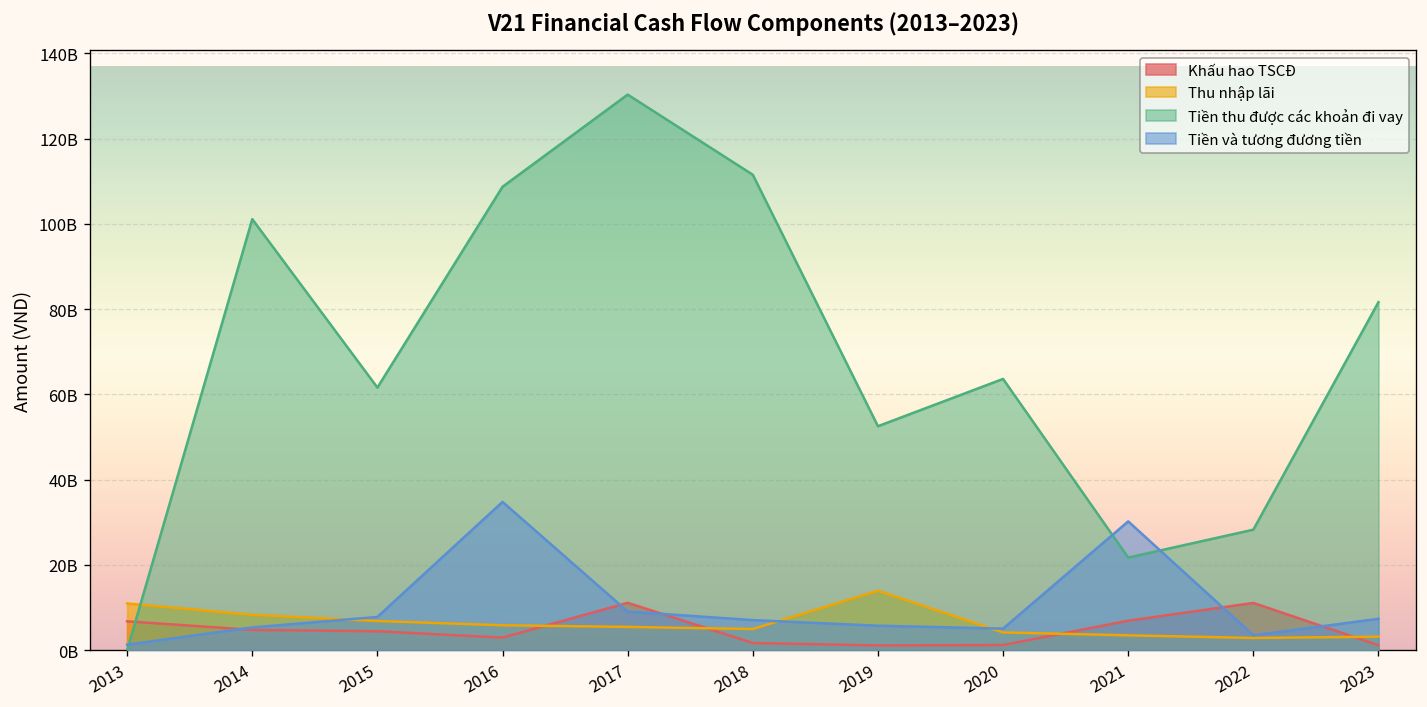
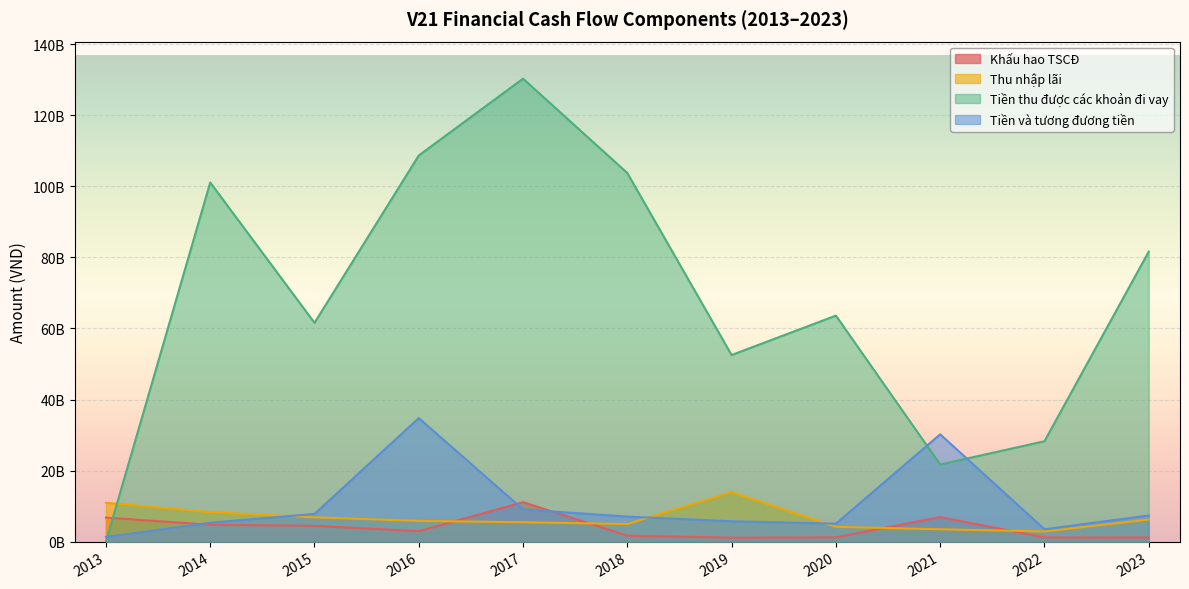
Tiền thu được các khoản đi vay, 2018: 112000000000 -> 104000000000
Khấu hao TSCĐ, 2022: 11000000000 -> 1000000000
Thu nhập lãi, 2023: 3000000000 -> 6000000000
